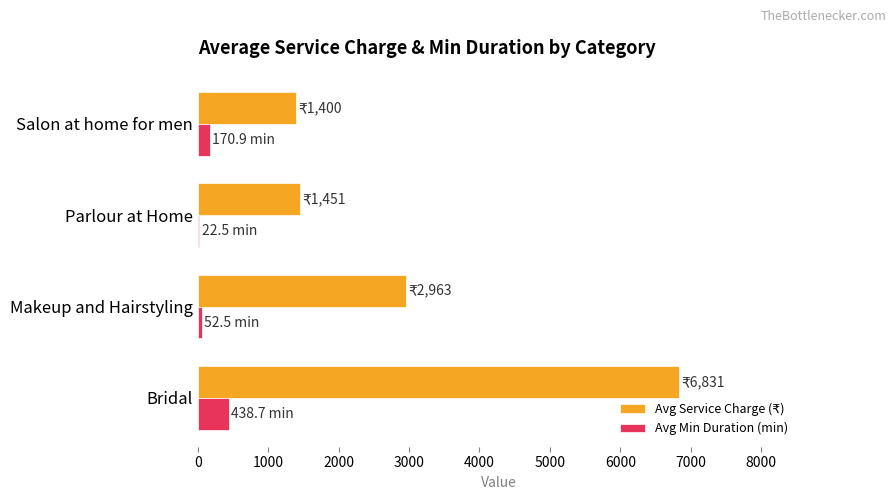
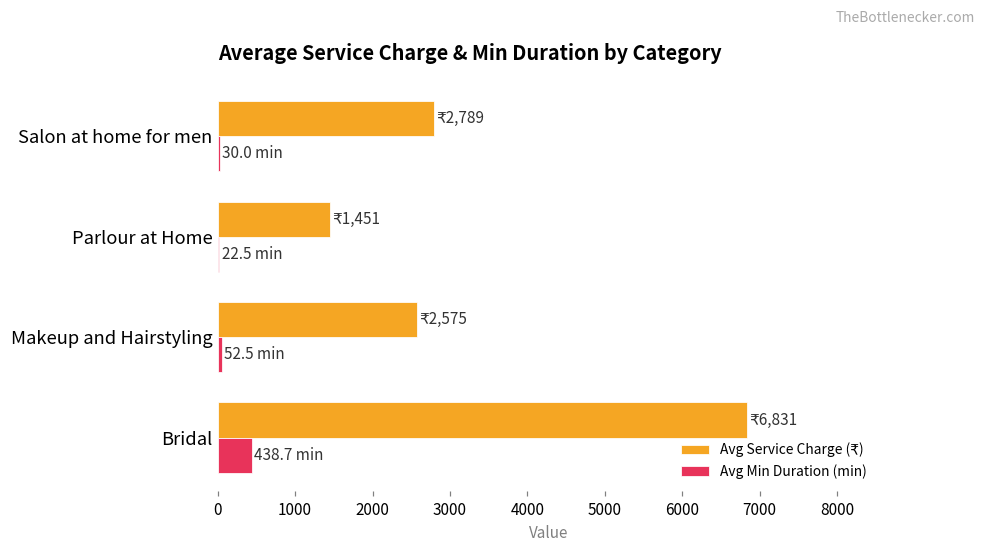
Avg Service Charge (₹), Salon at home for men: 1,400 -> 2,789
Avg Min Duration (min), Salon at home for men: 170.9 -> 30.0
Avg Service Charge (₹), Makeup and Hairstyling: 2,963 -> 2,575
